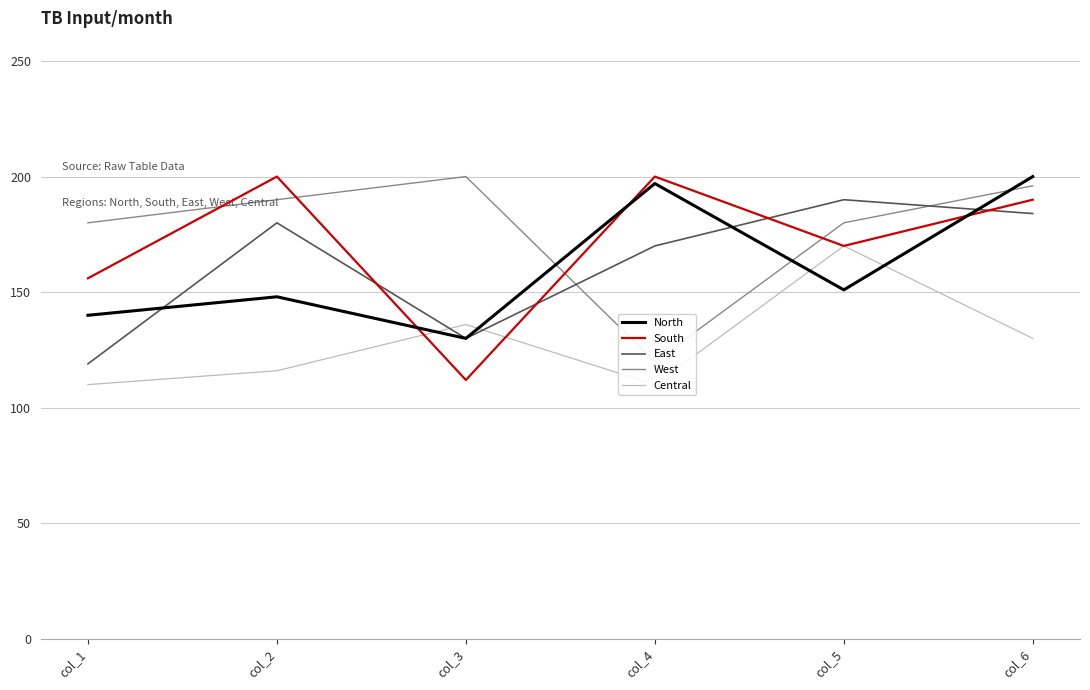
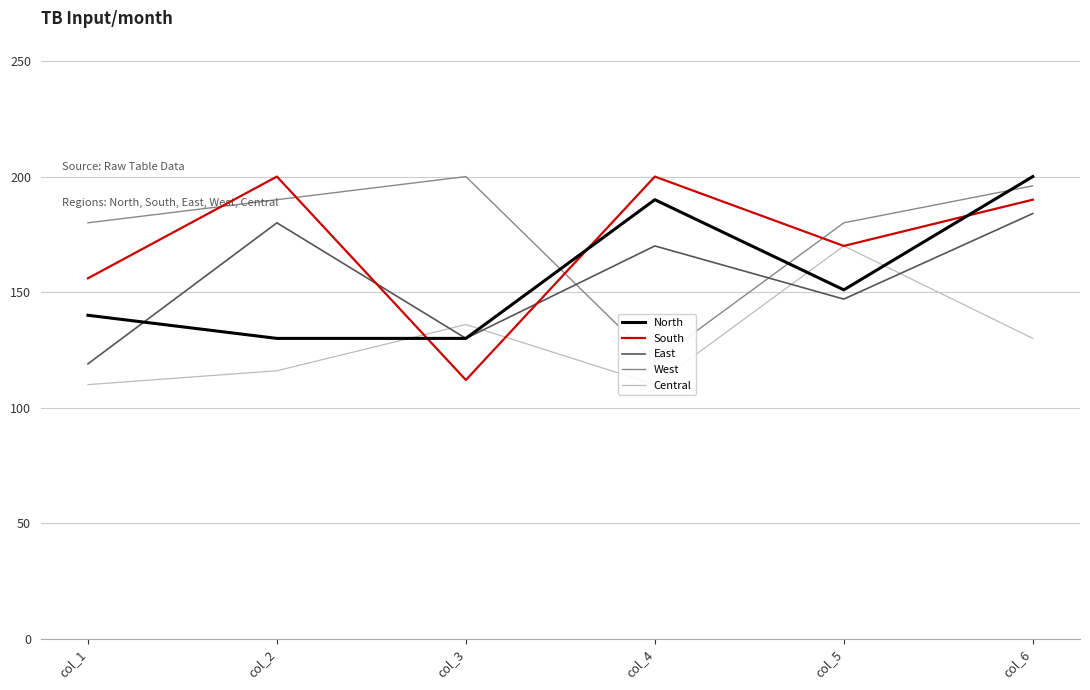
North, col_2: 148 -> 130
North, col_4: 197 -> 190
East, col_5: 190 -> 147
